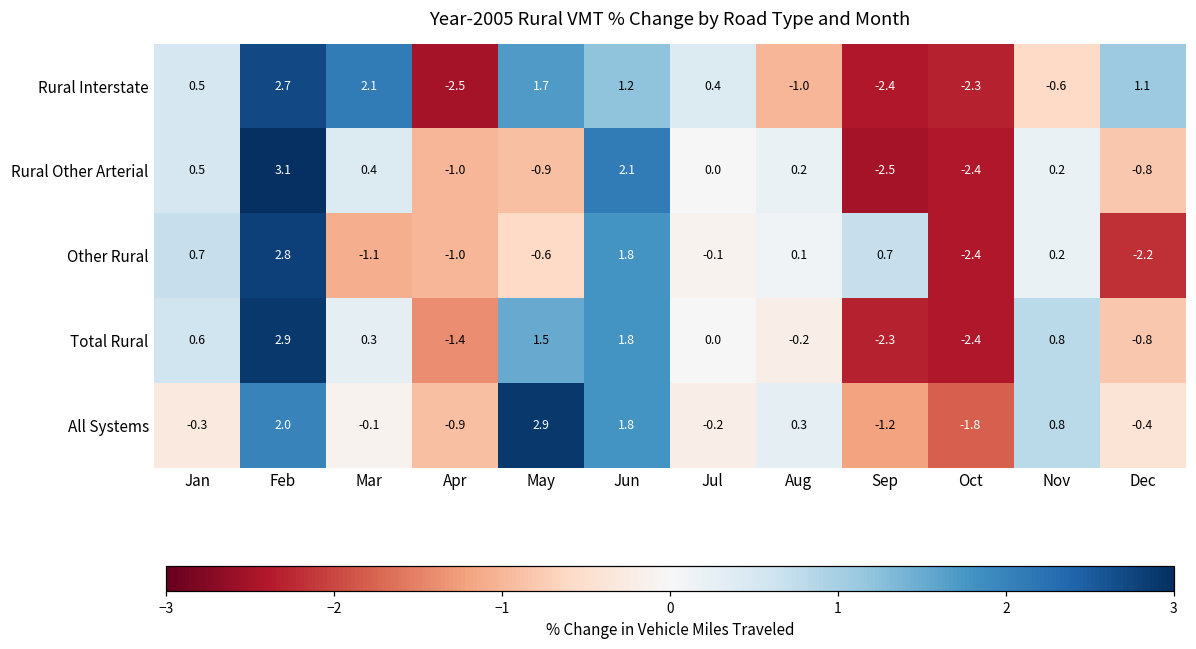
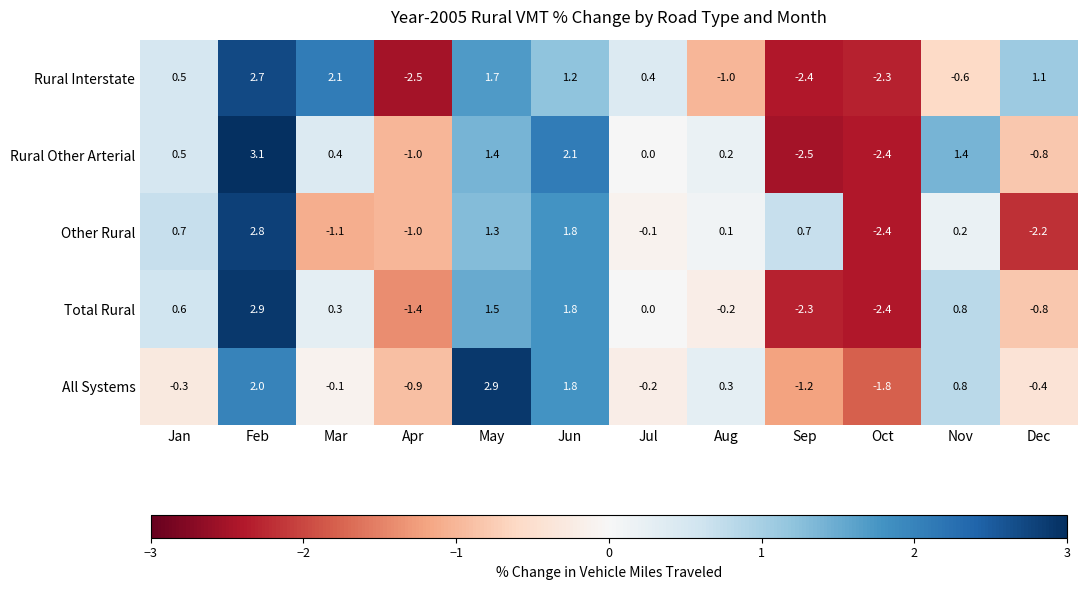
Rural Other Arterial, May: -0.9 -> 1.4
Rural Other Arterial, Nov: 0.2 -> 1.4
Other Rural, May: -0.6 -> 1.3
